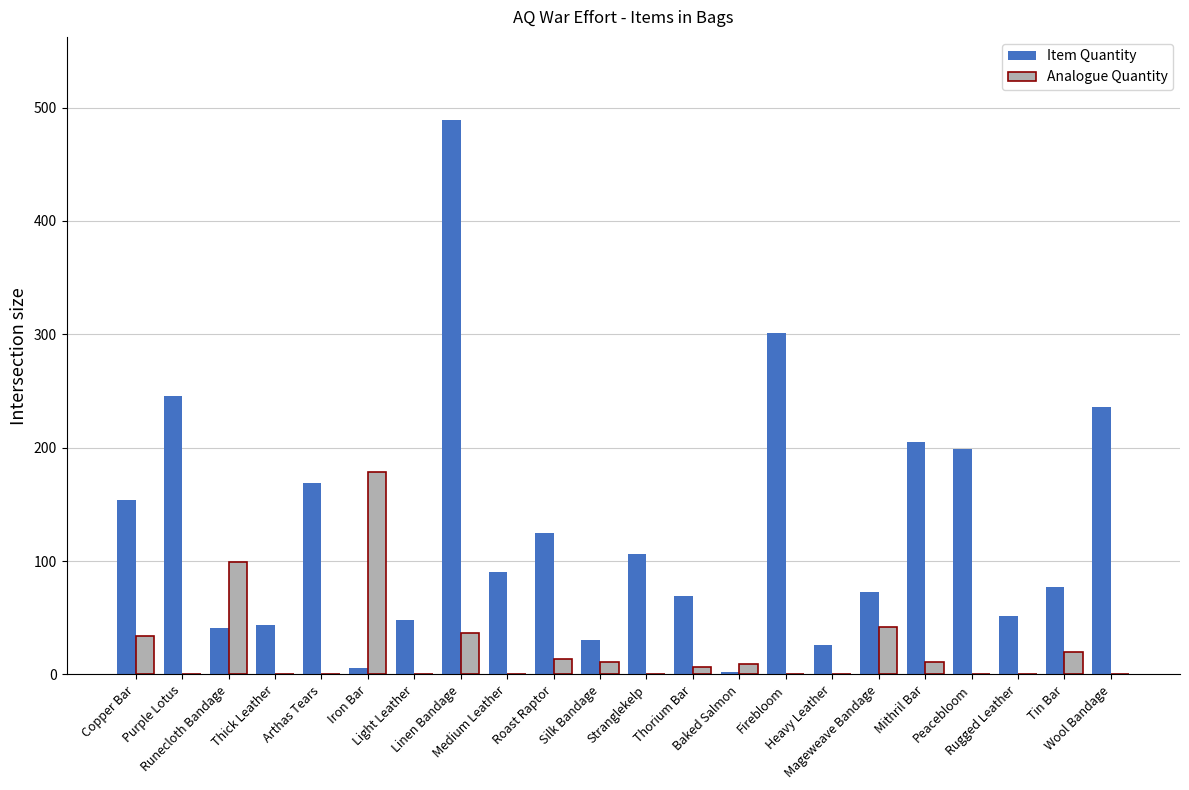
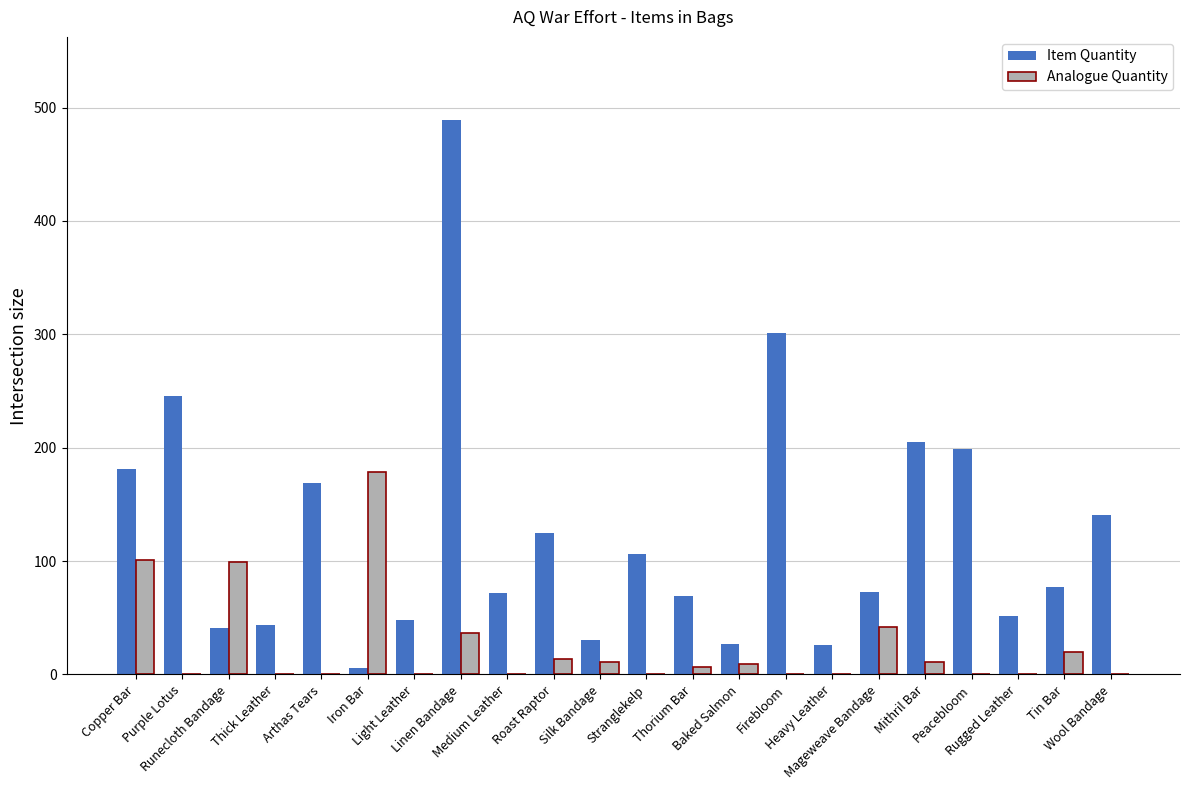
Item Quantity, Copper Bar: 154 -> 181
Analogue Quantity, Copper Bar: 34 -> 101
Item Quantity, Medium Leather: 90 -> 72
Item Quantity, Baked Salmon: 2 -> 27
Item Quantity, Wool Bandage: 236 -> 141
